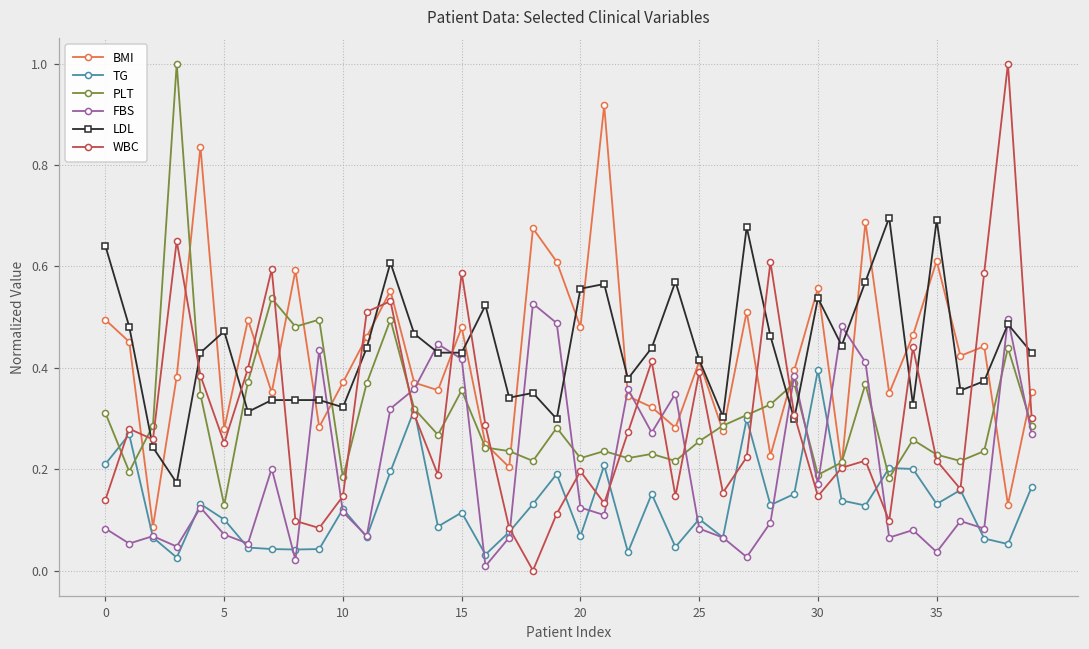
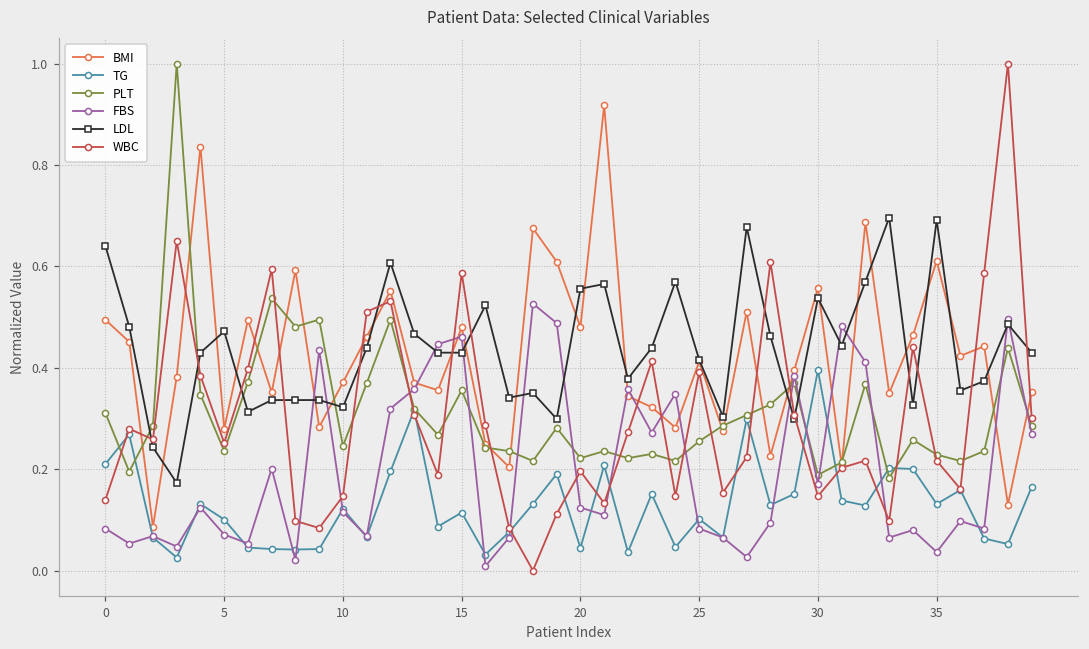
PLT, 5: 0.13 -> 0.24
PLT, 10: 0.18 -> 0.25
FBS, 15: 0.42 -> 0.46
TG, 20: 0.07 -> 0.04
